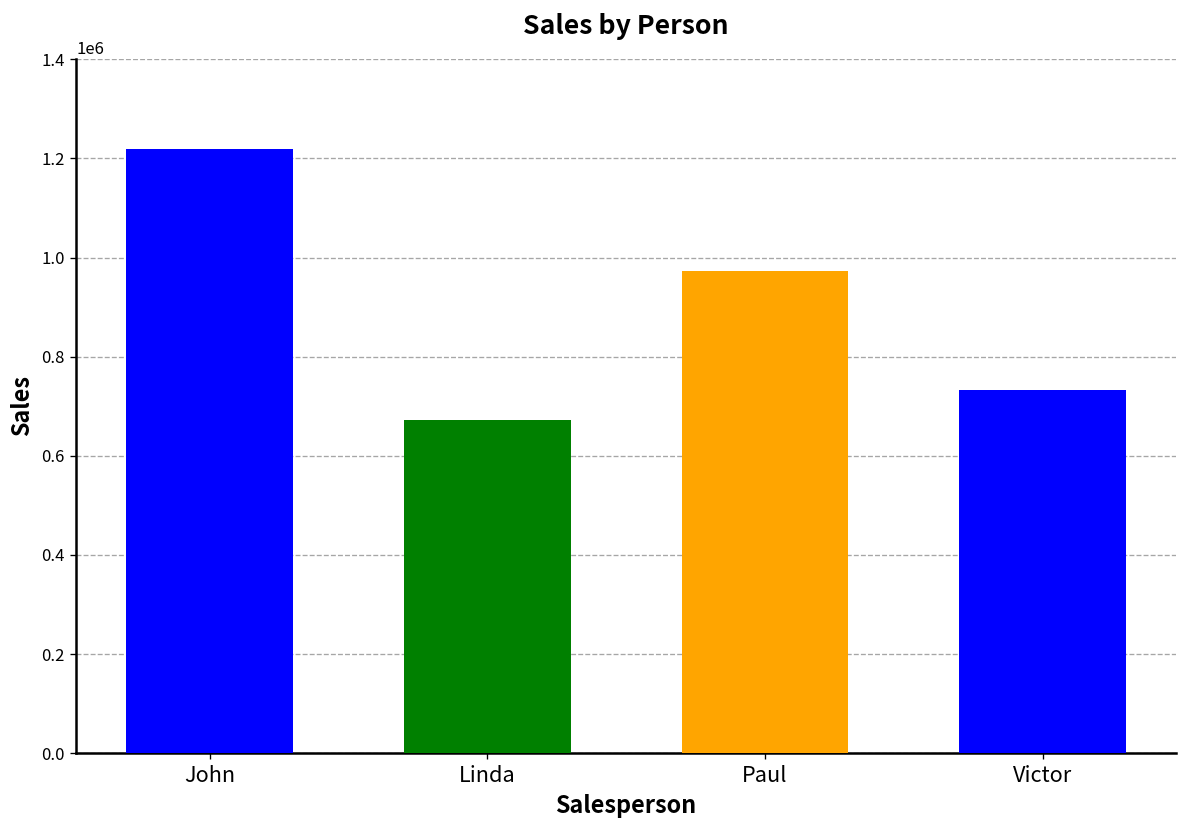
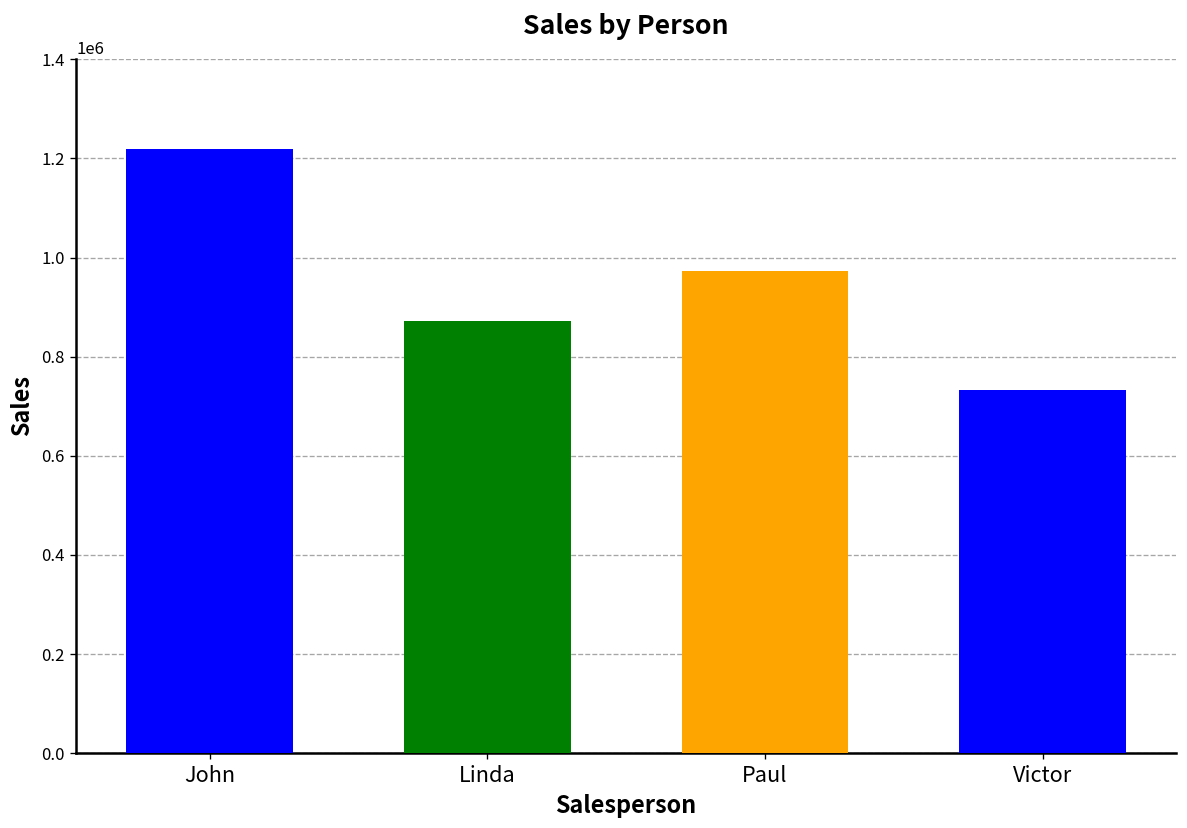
Linda: 670000 -> 870000
